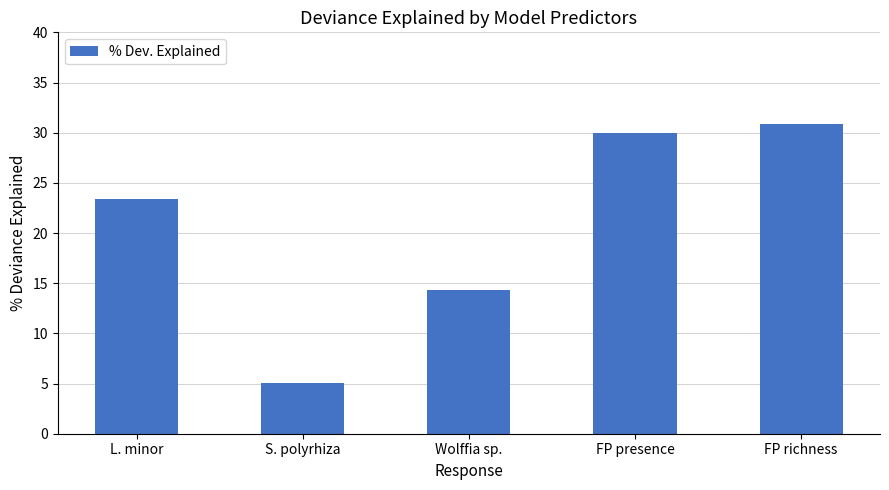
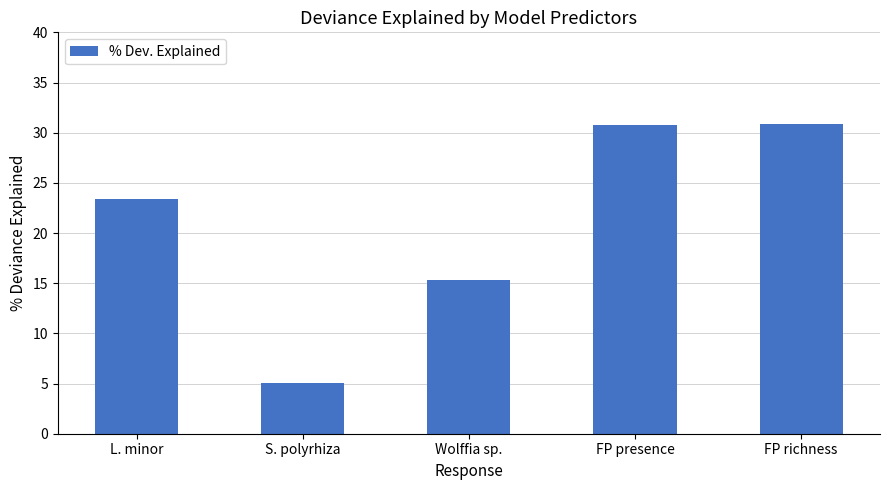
Wolffia sp.: 14.3 -> 15.3
FP presence: 30.0 -> 30.8
